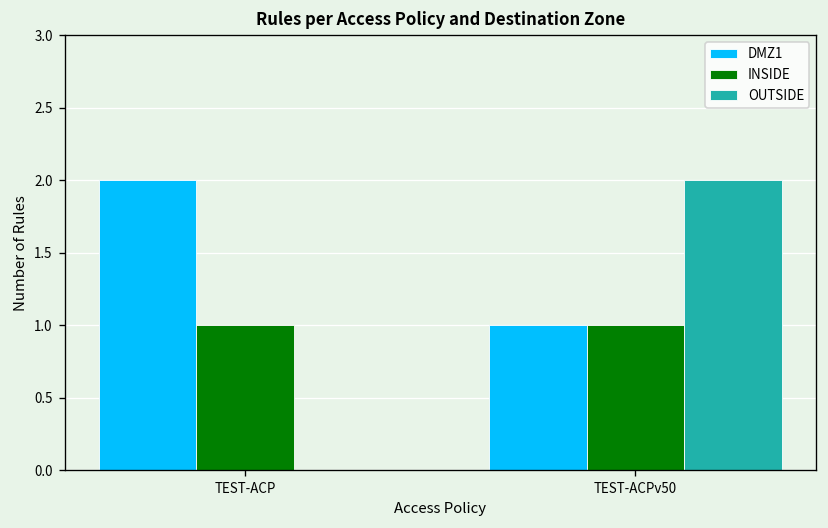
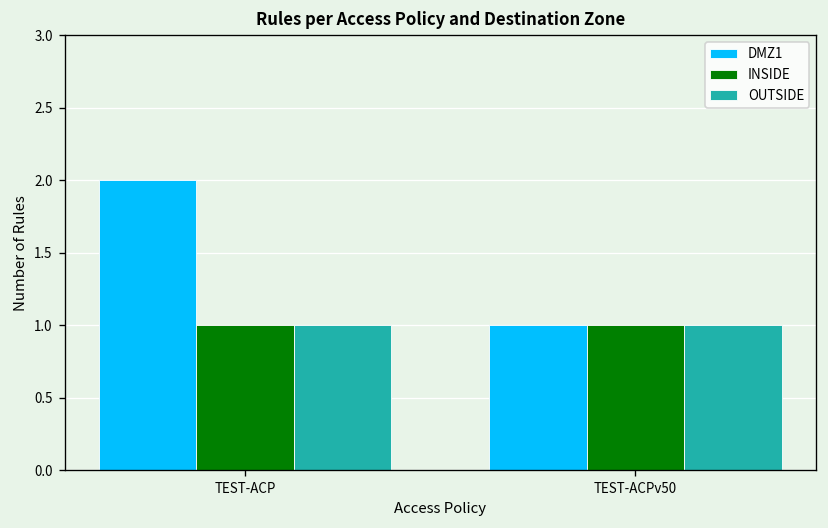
OUTSIDE, TEST-ACP: 0 -> 1
OUTSIDE, TEST-ACPv50: 2 -> 1
